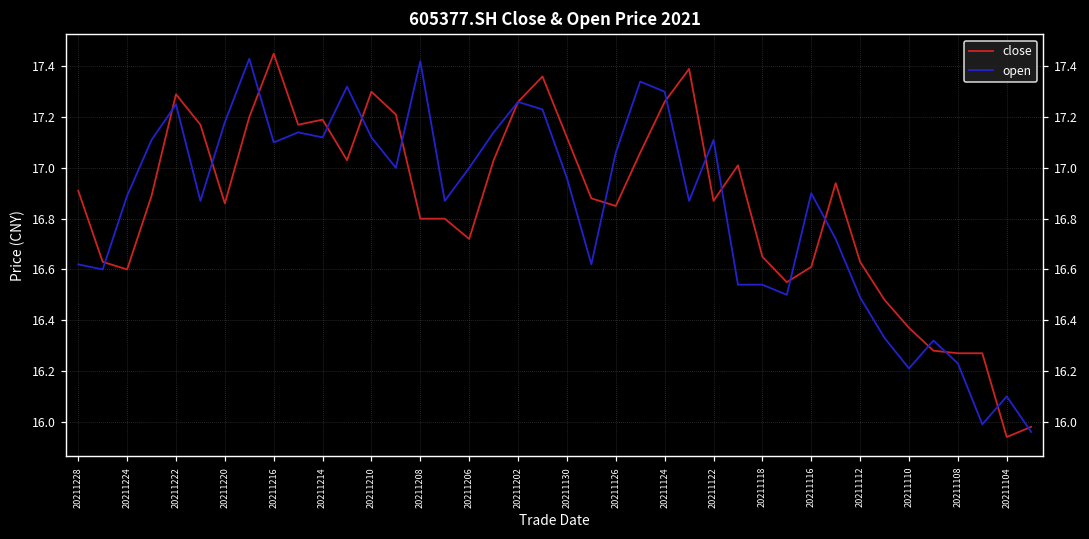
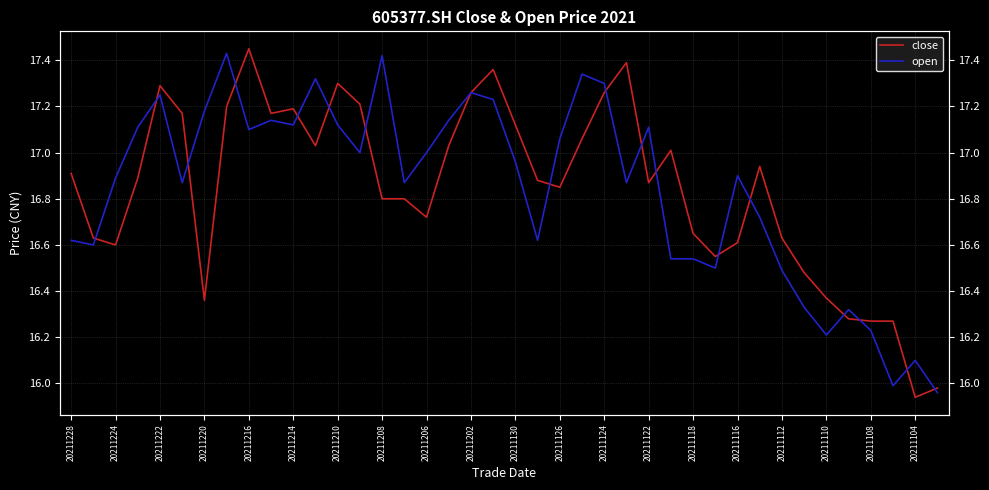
close, 20211220: 16.86 -> 16.36
